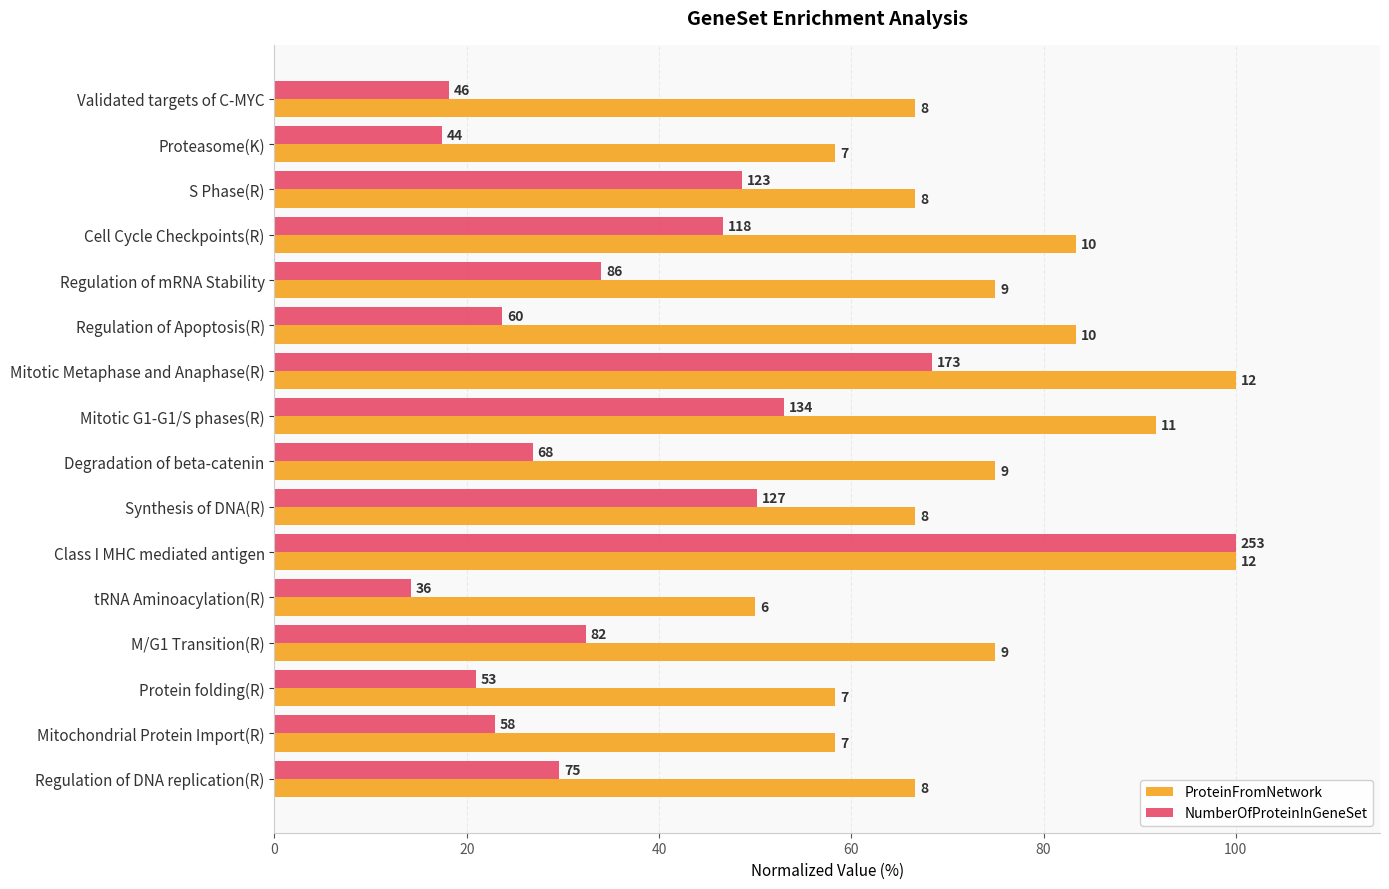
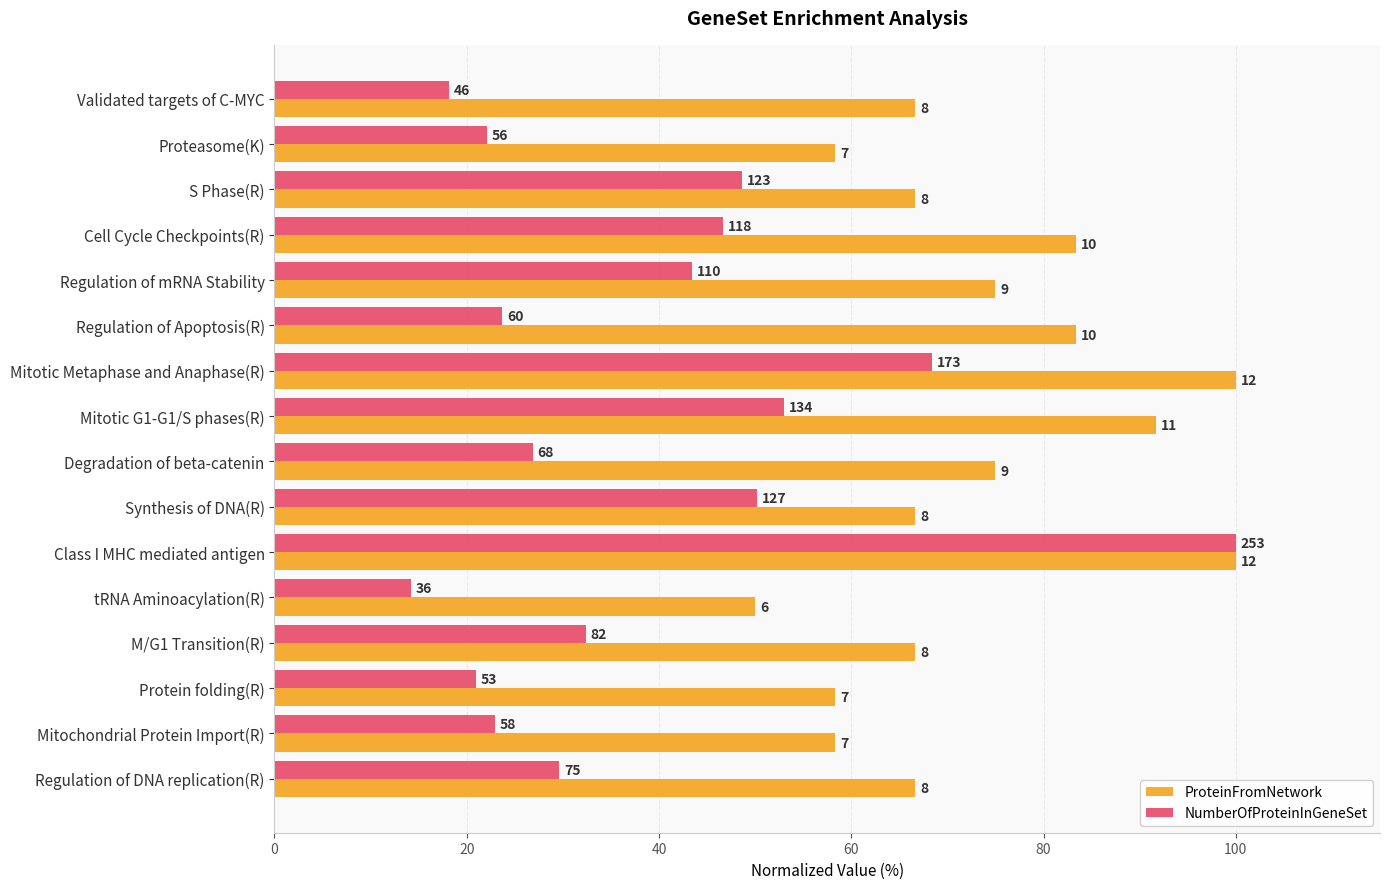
NumberOfProteinInGeneSet, Proteasome(K): 44 -> 56
NumberOfProteinInGeneSet, Regulation of mRNA Stability: 86 -> 110
ProteinFromNetwork, M/G1 Transition(R): 9 -> 8
